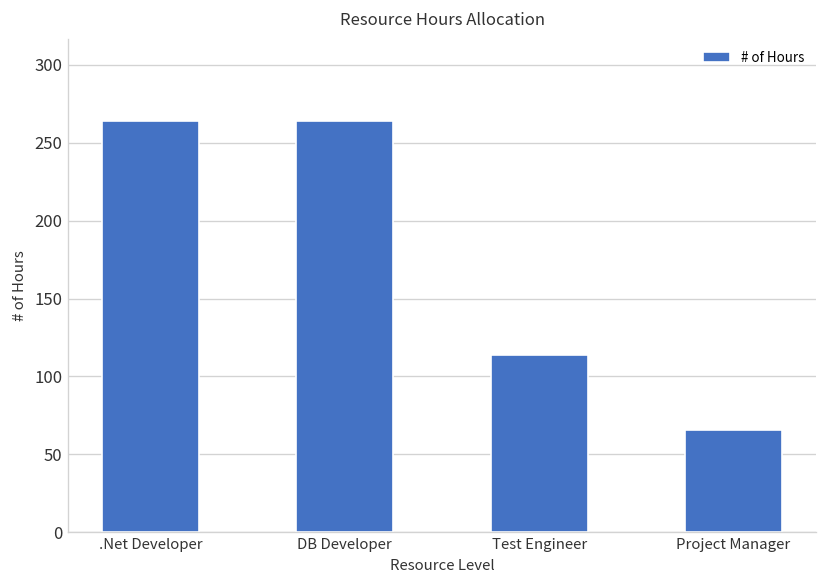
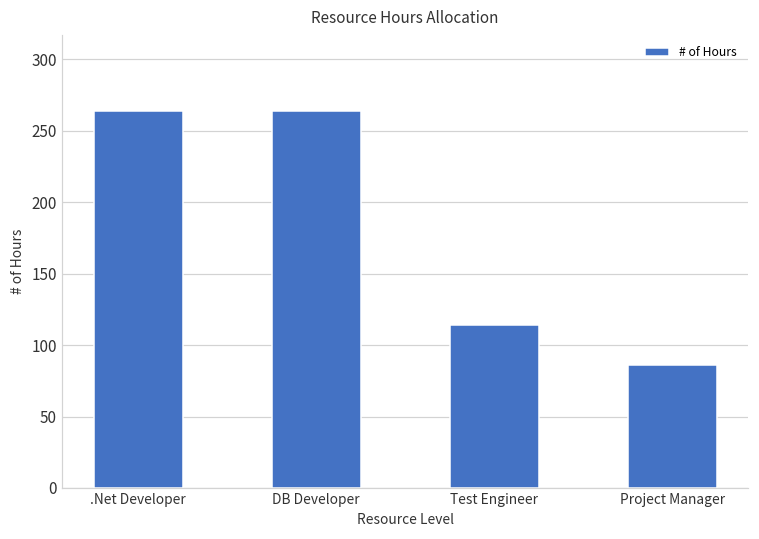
Project Manager: 66 -> 86
